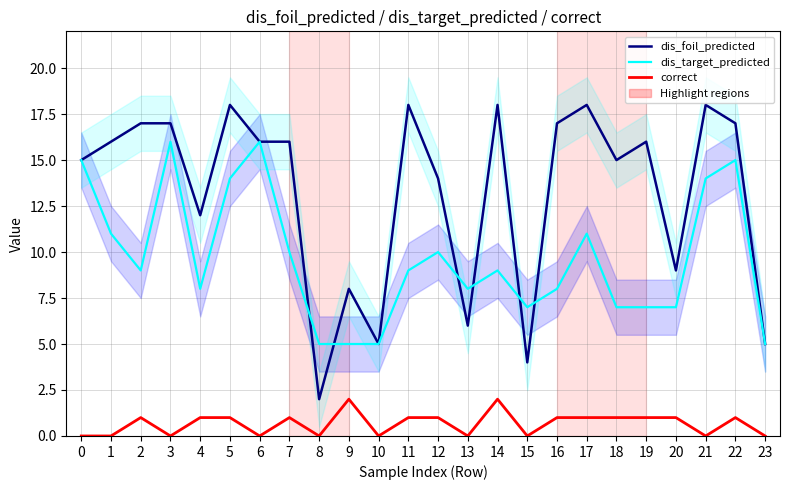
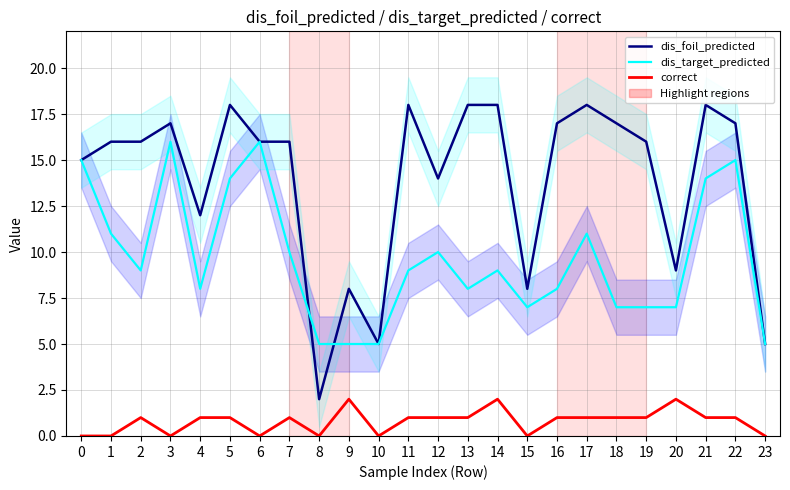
dis_foil_predicted, 2: 17 -> 16
dis_foil_predicted, 13: 6 -> 18
correct, 13: 0 -> 1
dis_foil_predicted, 15: 4 -> 8
dis_foil_predicted, 18: 15 -> 17
correct, 20: 1 -> 2
correct, 21: 0 -> 1
